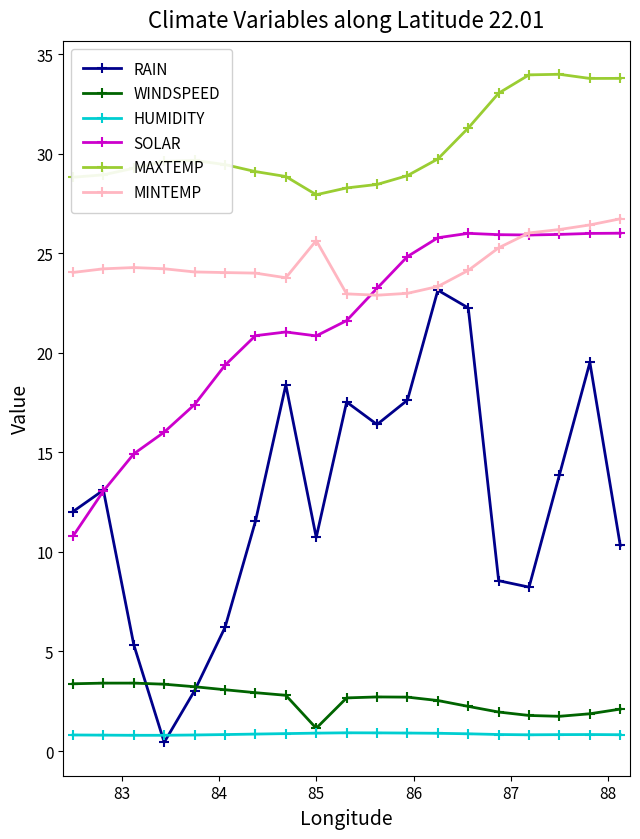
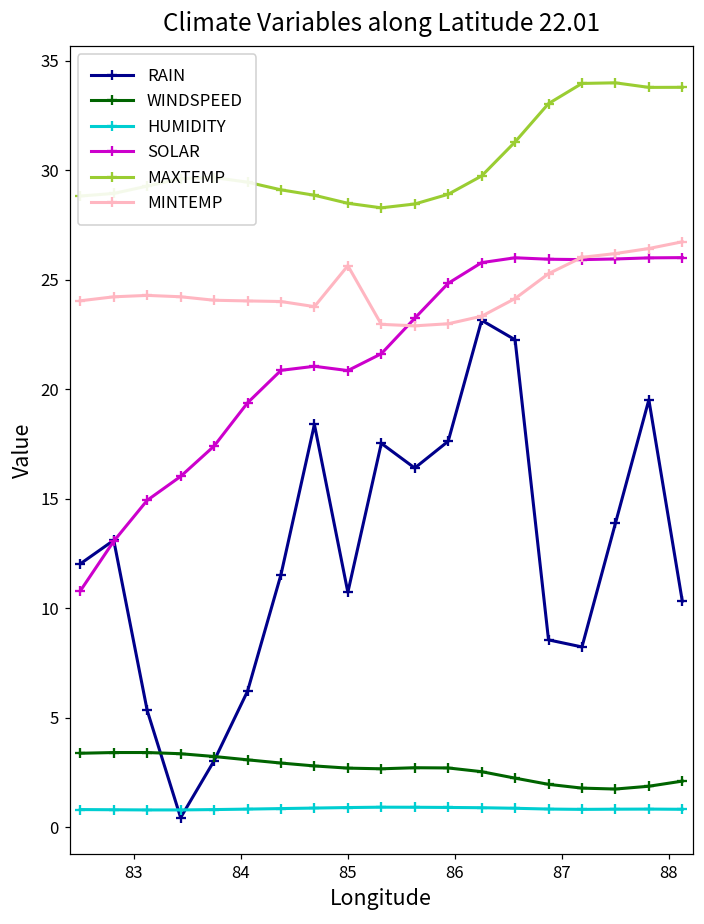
WINDSPEED, 85: 1.1 -> 2.7
MAXTEMP, 85: 27.9 -> 28.5
